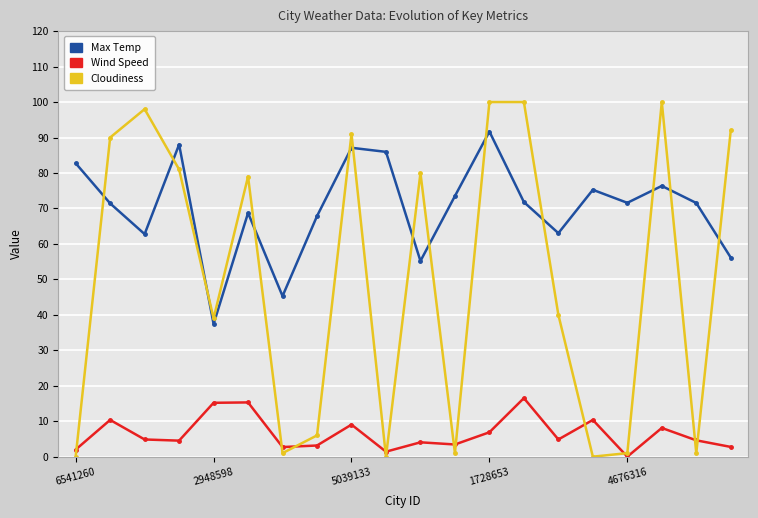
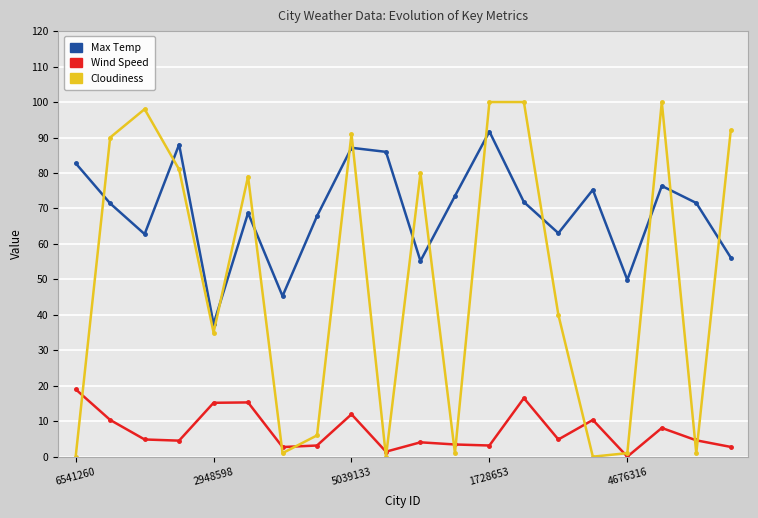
Wind Speed, 6541260: 2 -> 19
Cloudiness, 2948598: 39 -> 35
Wind Speed, 5039133: 9 -> 12
Wind Speed, 1728653: 7 -> 3
Max Temp, 4676316: 72 -> 50
